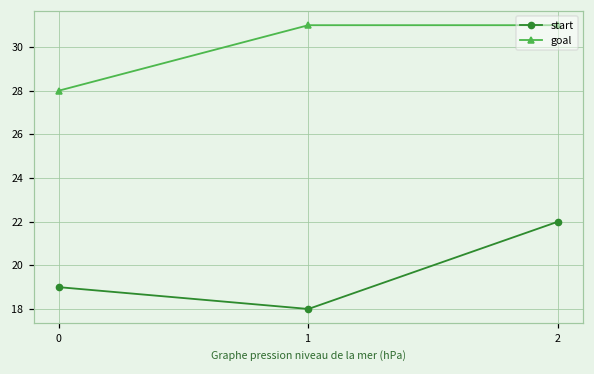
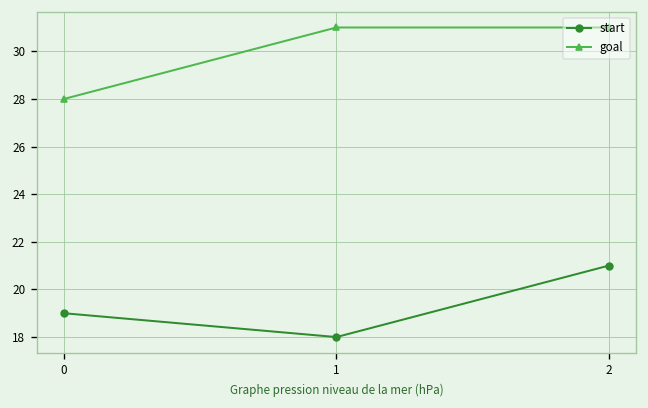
start, 2: 22 -> 21
